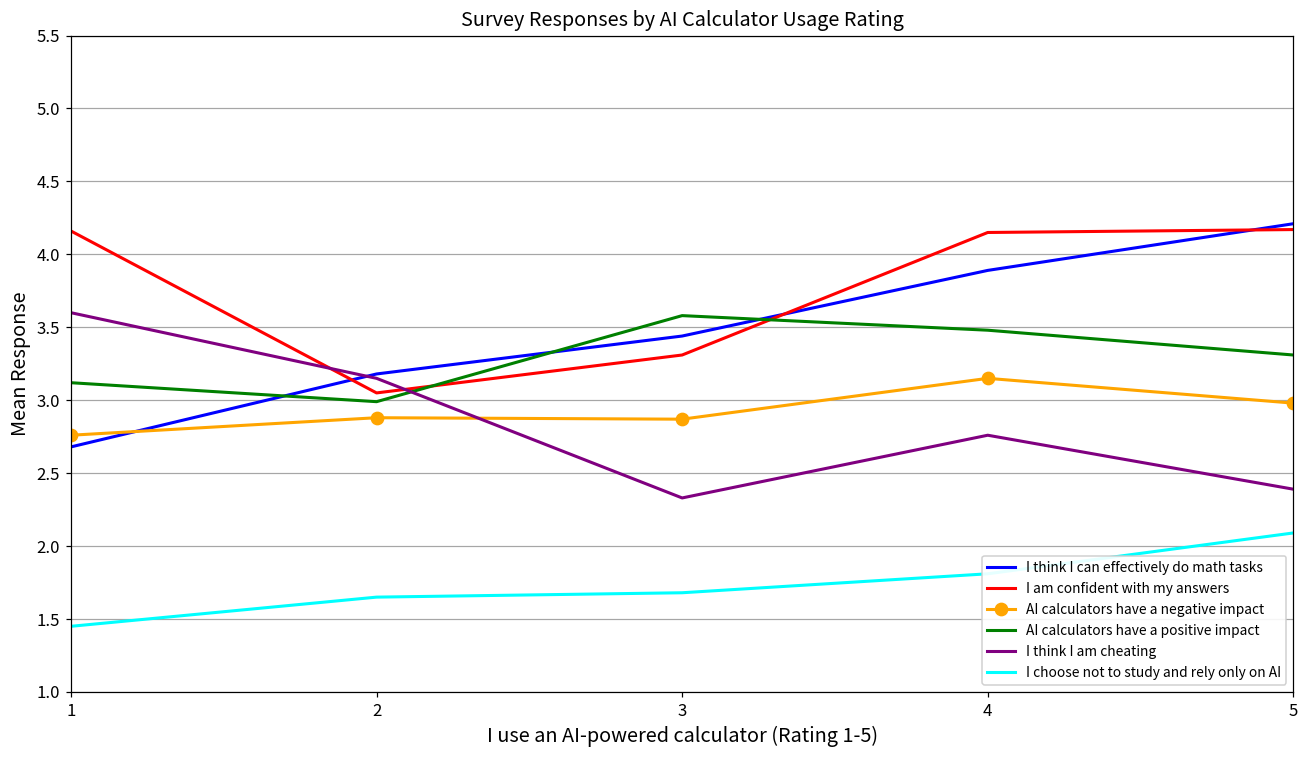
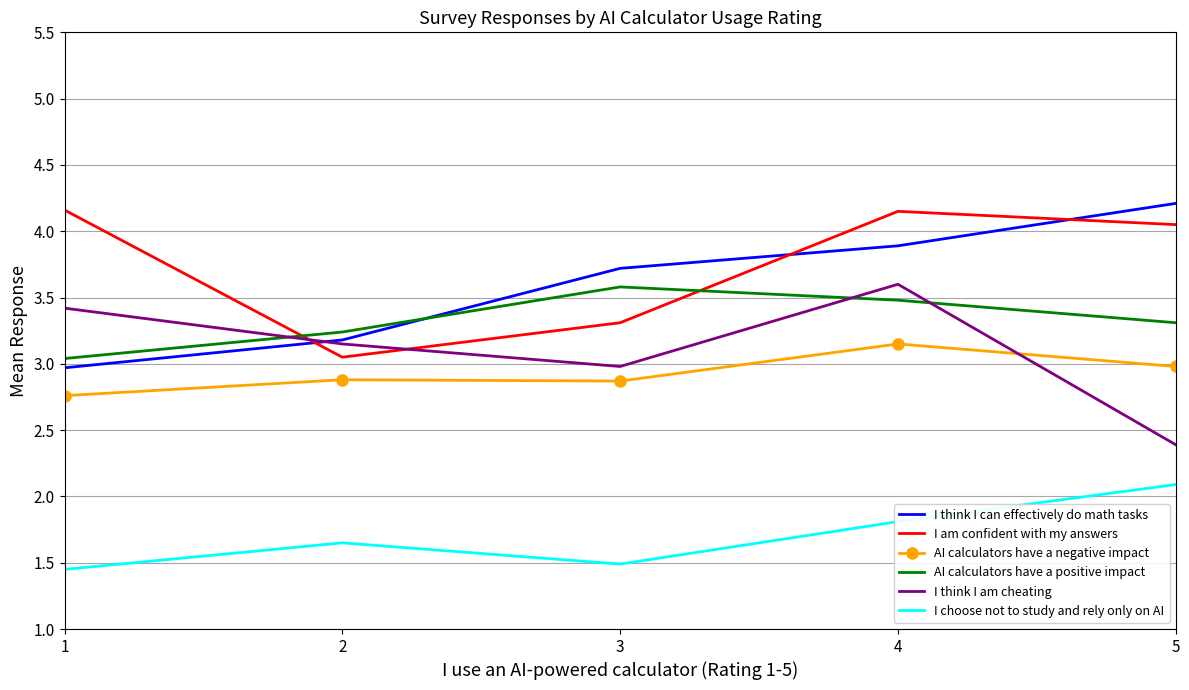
I think I can effectively do math tasks, 1: 2.68 -> 2.97
AI calculators have a positive impact, 1: 3.12 -> 3.04
I think I am cheating, 1: 3.60 -> 3.42
AI calculators have a positive impact, 2: 2.99 -> 3.24
I think I can effectively do math tasks, 3: 3.44 -> 3.72
I think I am cheating, 3: 2.33 -> 2.98
I choose not to study and rely only on AI, 3: 1.68 -> 1.49
I think I am cheating, 4: 2.76 -> 3.60
I am confident with my answers, 5: 4.17 -> 4.05
